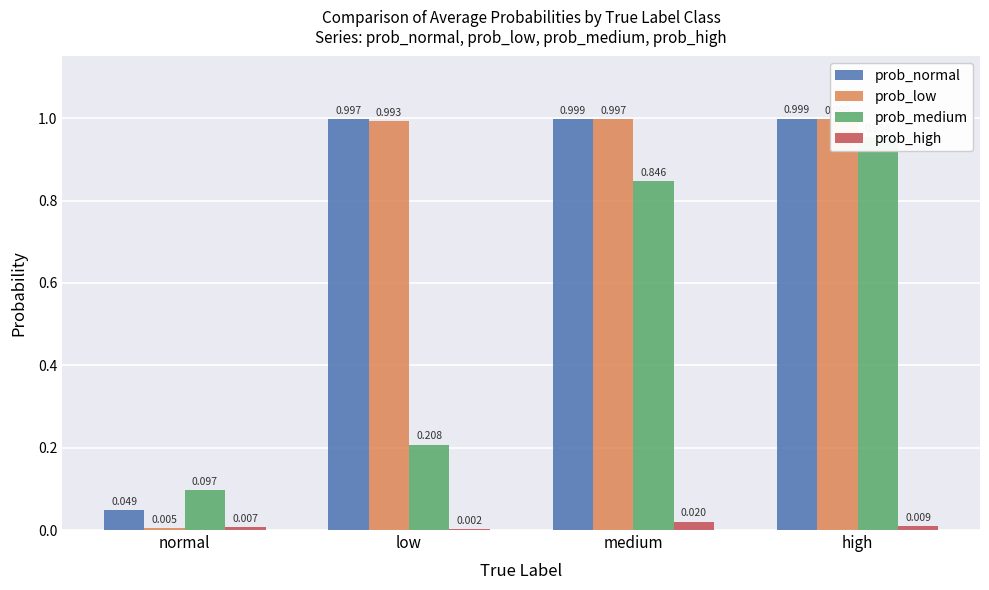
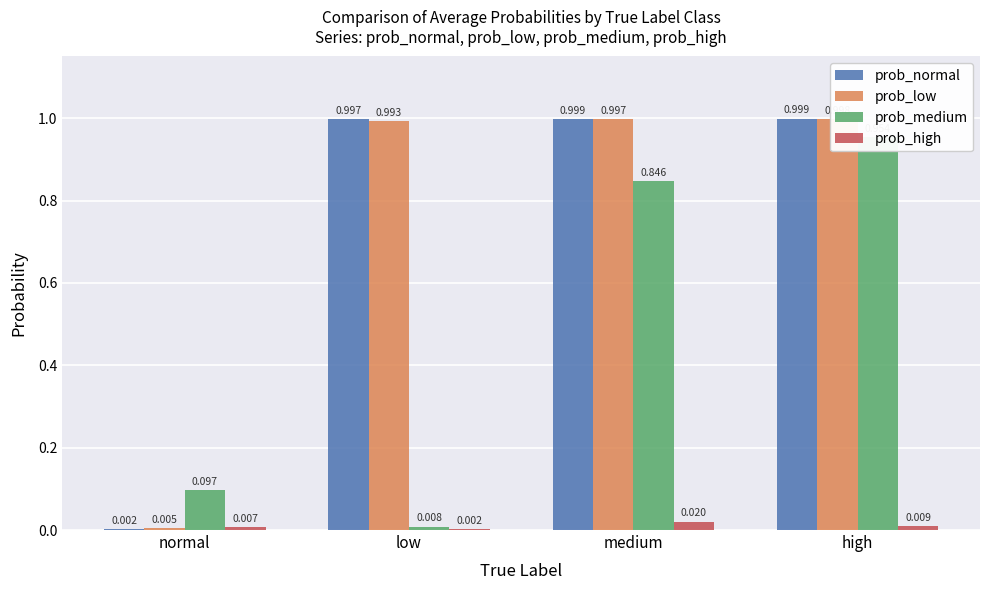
prob_normal, normal: 0.049 -> 0.002
prob_medium, low: 0.208 -> 0.008
